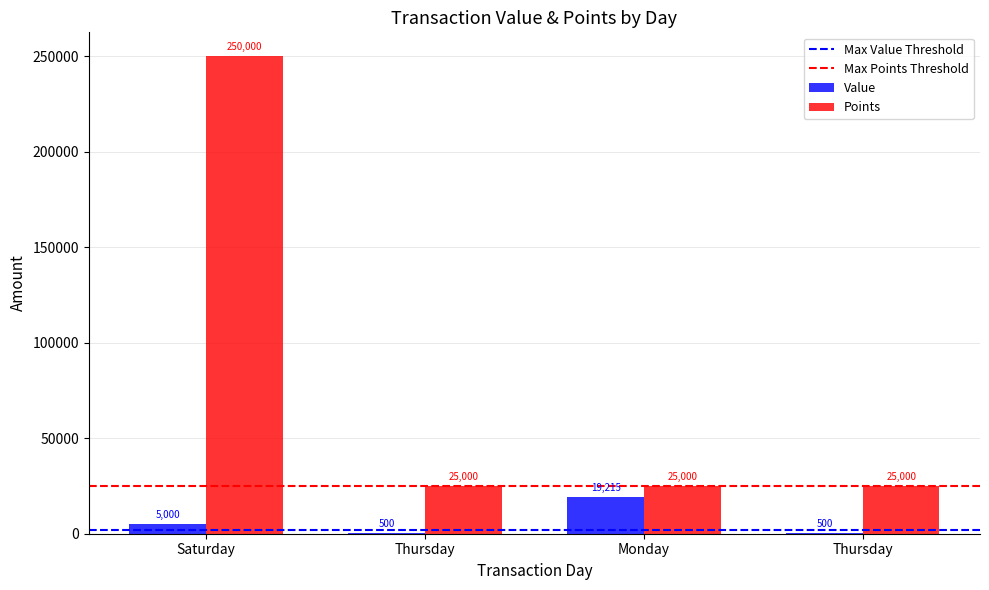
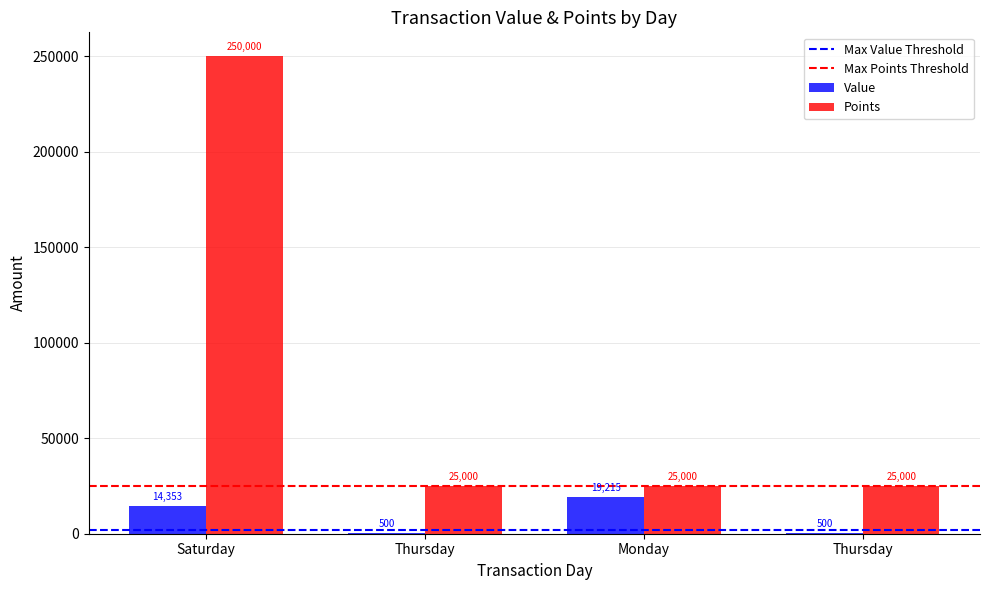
Value, Saturday: 5,000 -> 14,353
